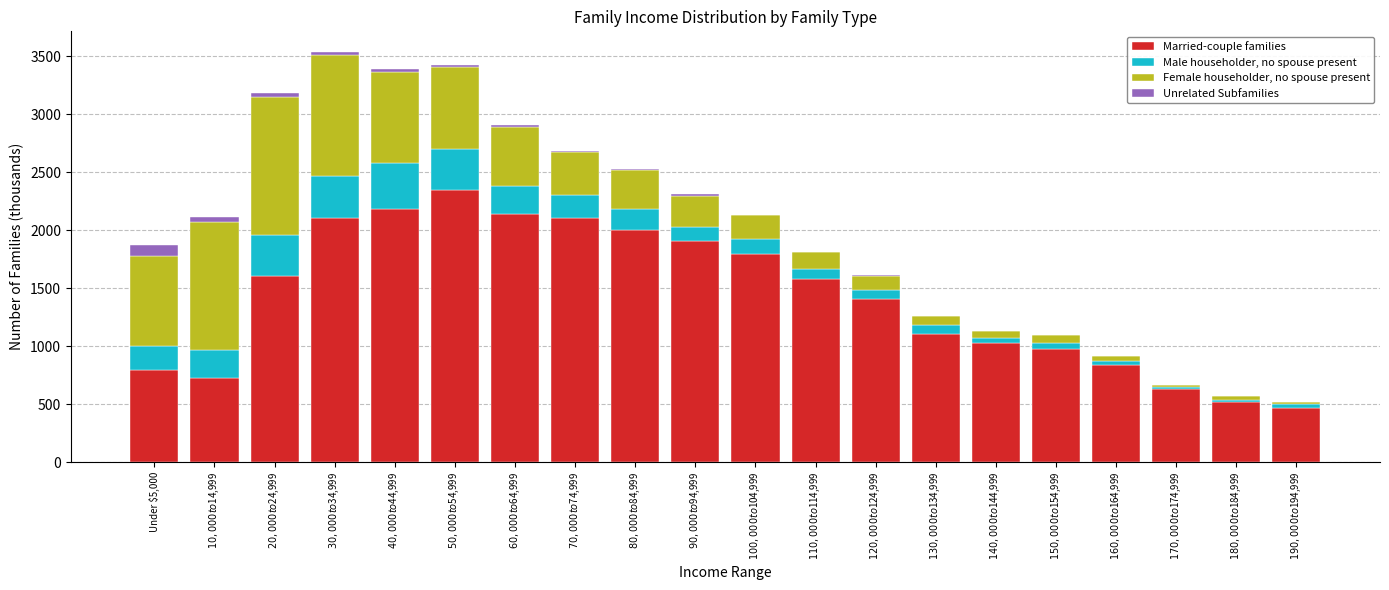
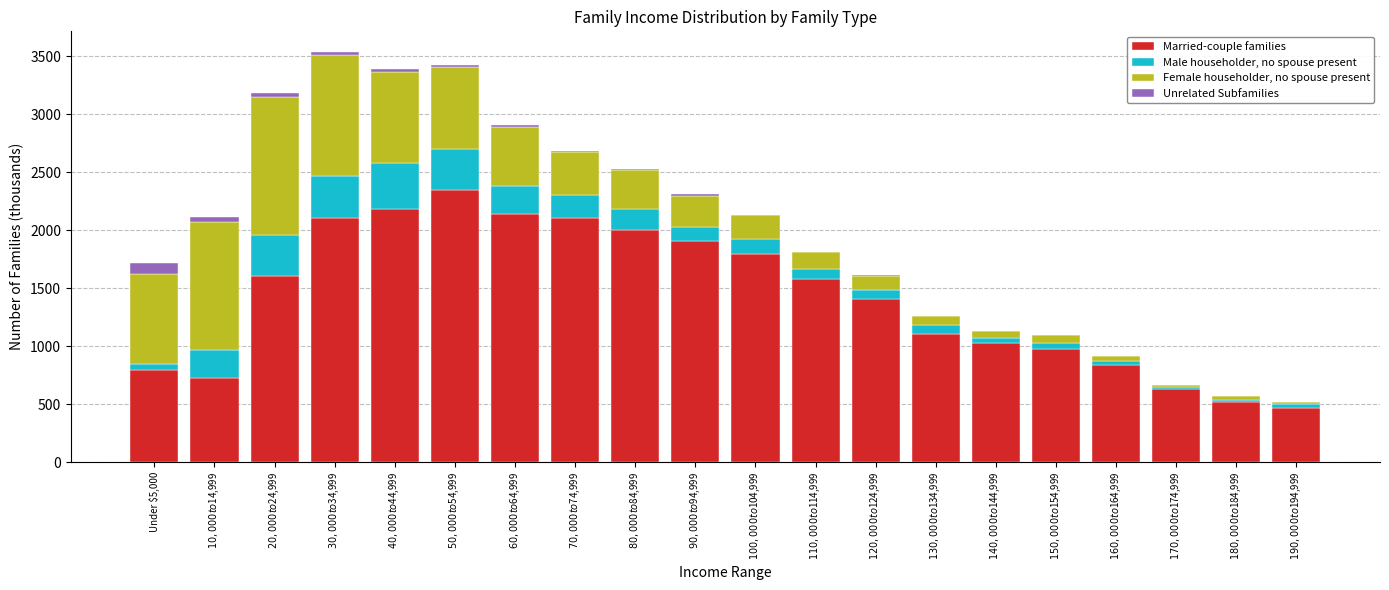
Male householder, no spouse present, Under $5,000: 210 -> 50
